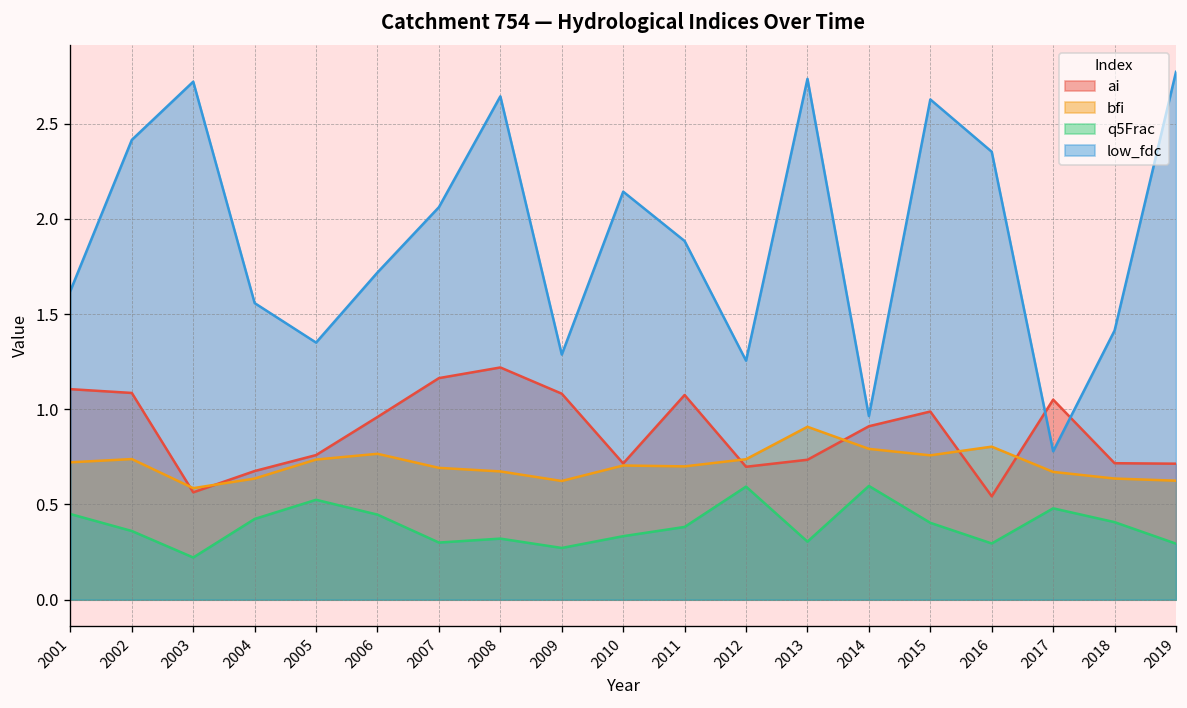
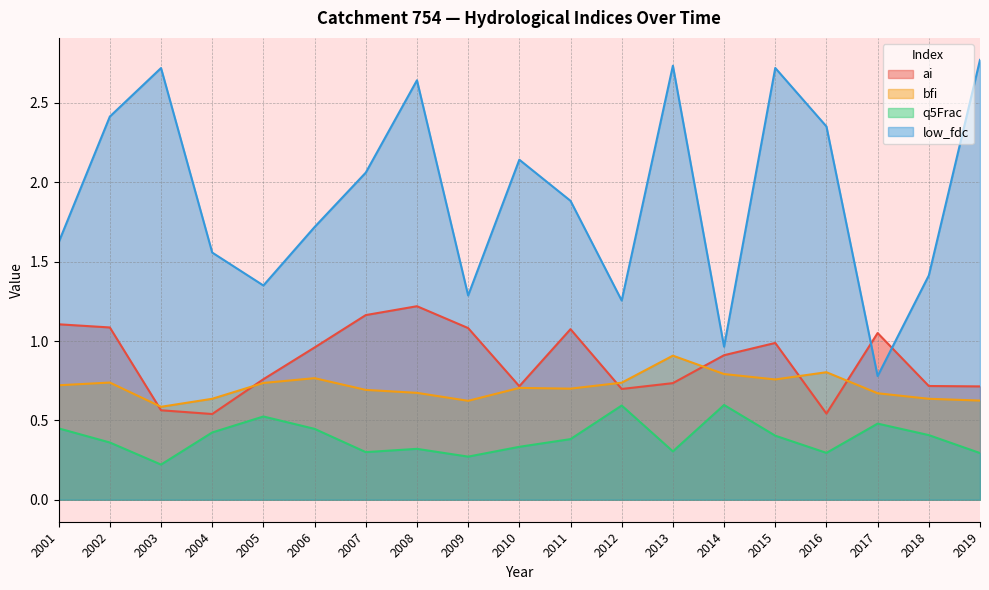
ai, 2004: 0.68 -> 0.54
low_fdc, 2015: 2.63 -> 2.72
